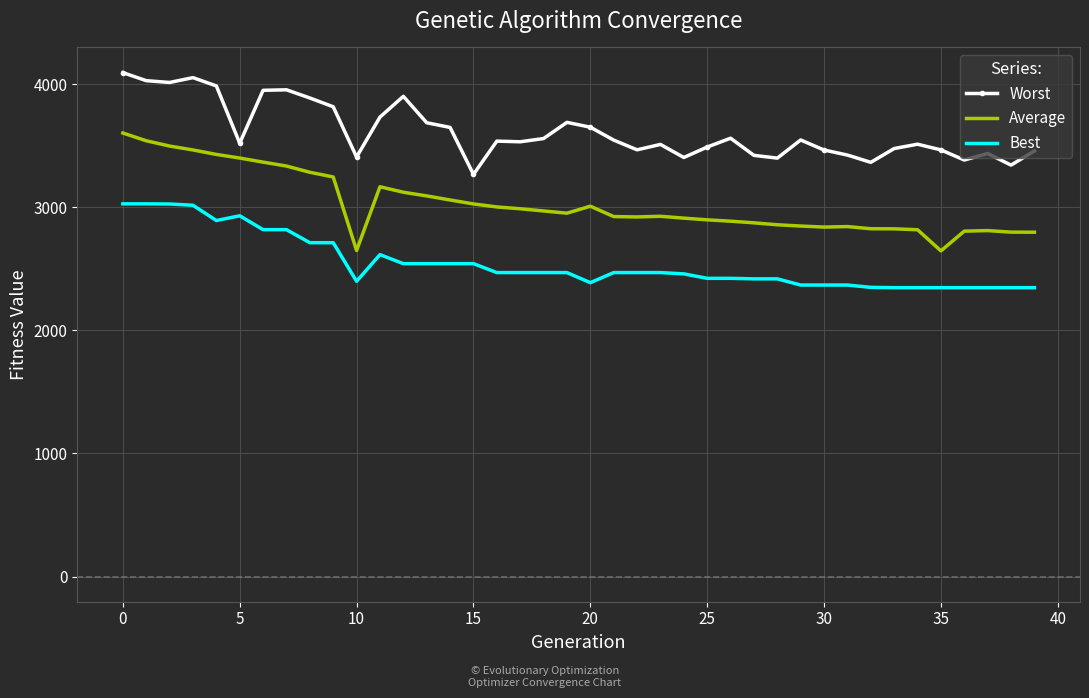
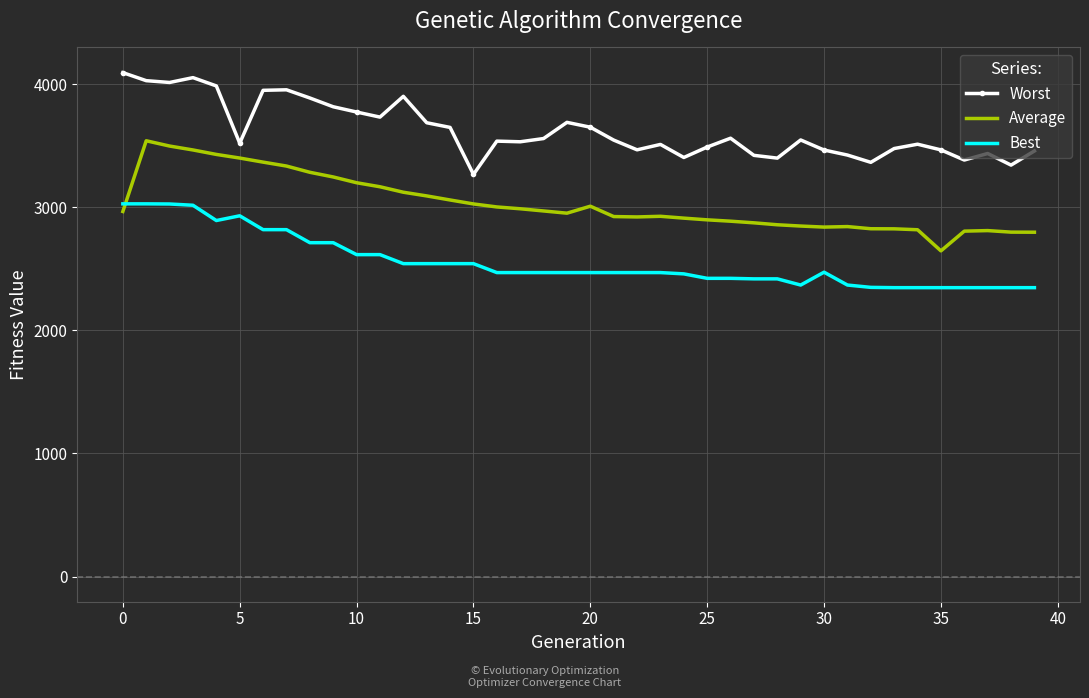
Average, 0: 3600 -> 2970
Worst, 10: 3410 -> 3770
Average, 10: 2650 -> 3200
Best, 10: 2400 -> 2620
Best, 20: 2390 -> 2470
Best, 30: 2370 -> 2470
